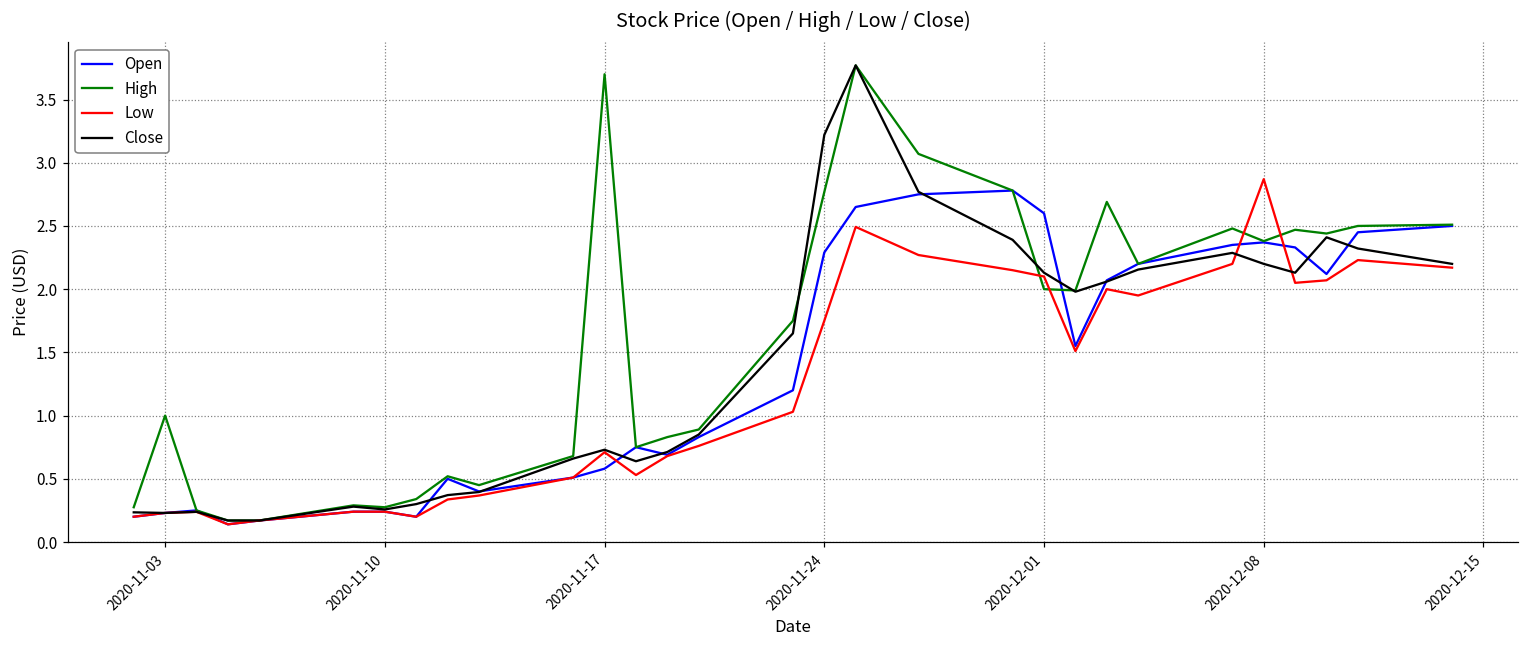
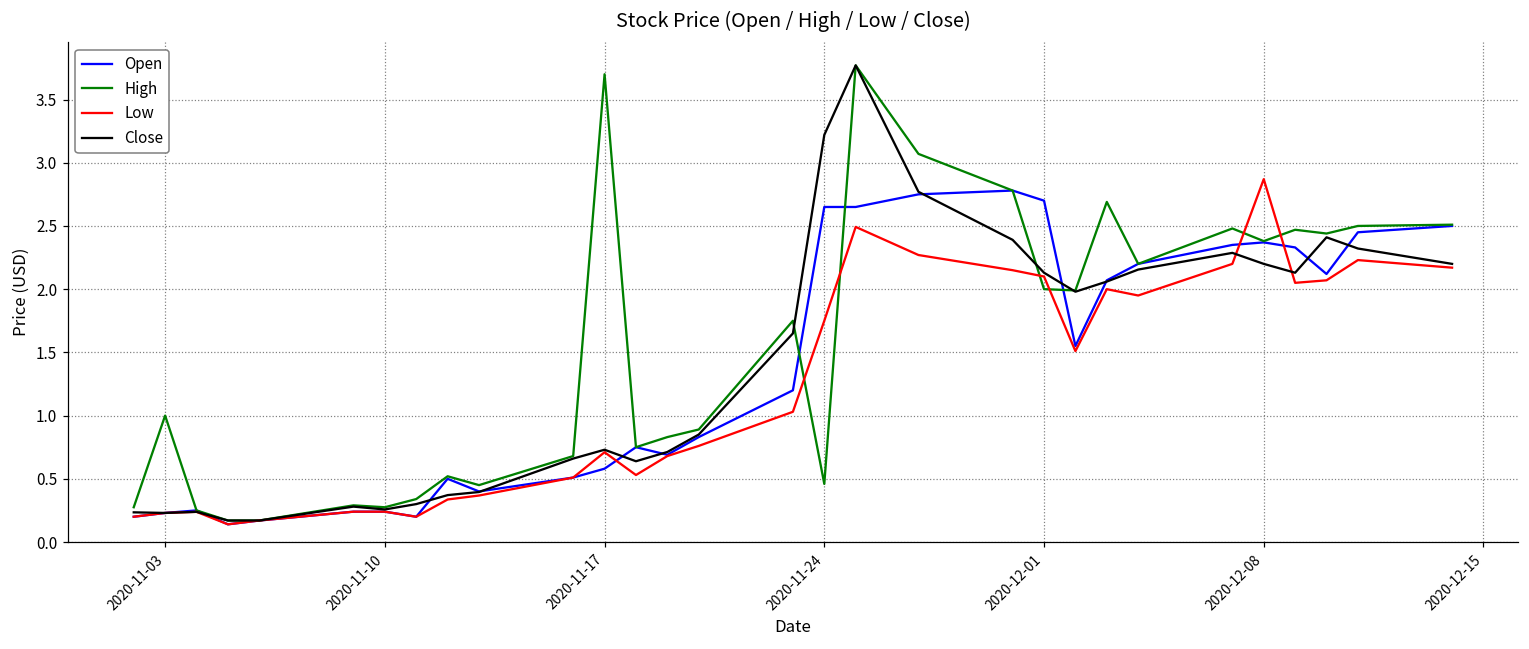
Open, 2020-11-24: 2.29 -> 2.65
High, 2020-11-24: 2.77 -> 0.46
Open, 2020-12-01: 2.6 -> 2.7
